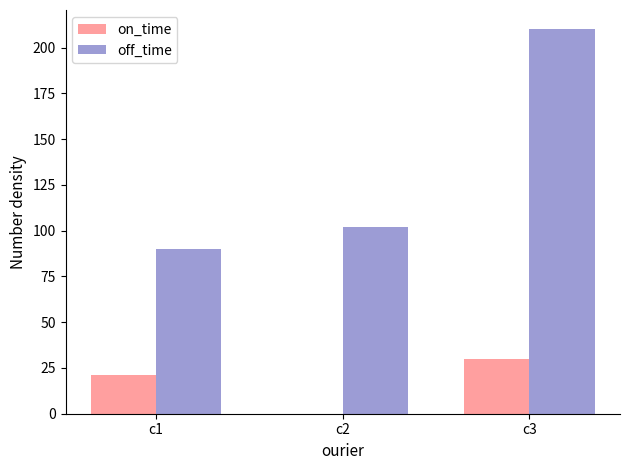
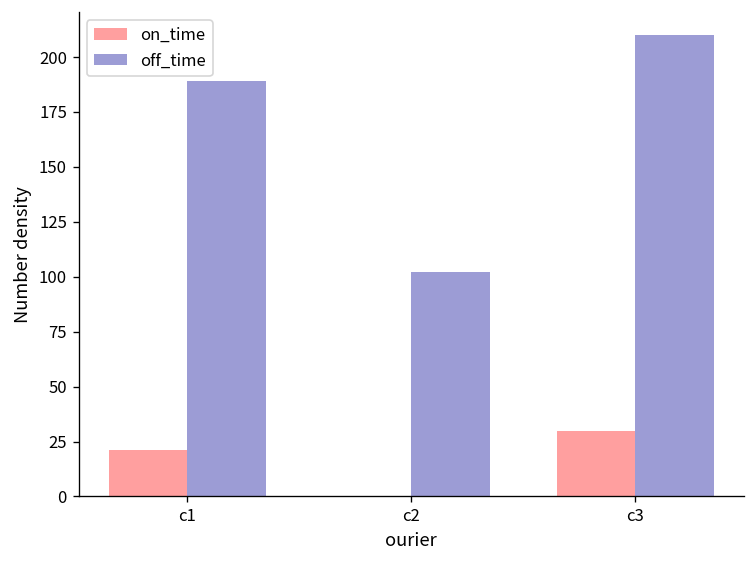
off_time, c1: 90 -> 189
